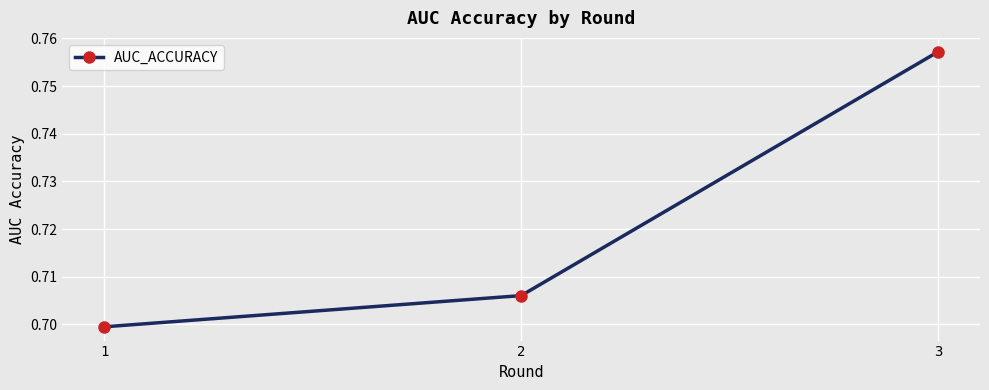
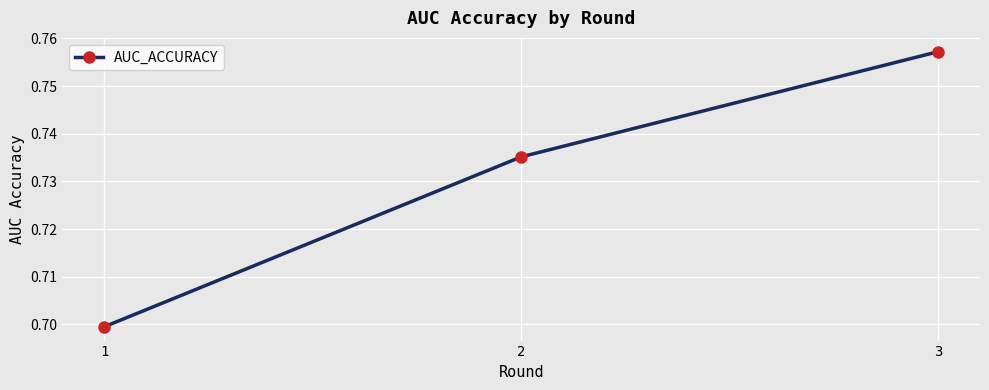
2: 0.706 -> 0.735
